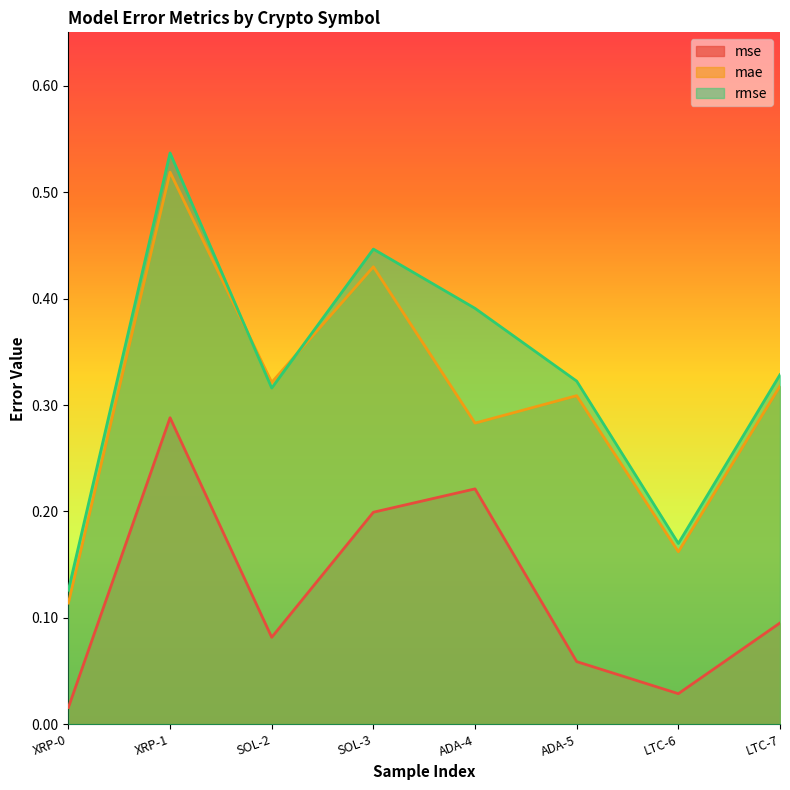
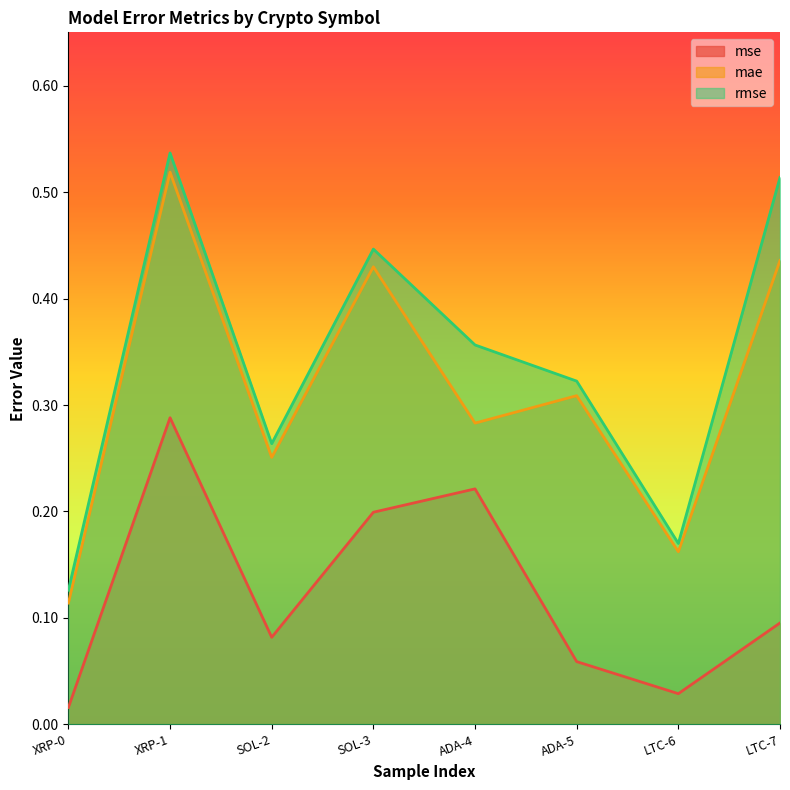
mae, SOL-2: 0.321 -> 0.251
rmse, SOL-2: 0.316 -> 0.264
rmse, ADA-4: 0.391 -> 0.356
mae, LTC-7: 0.318 -> 0.436
rmse, LTC-7: 0.328 -> 0.514
